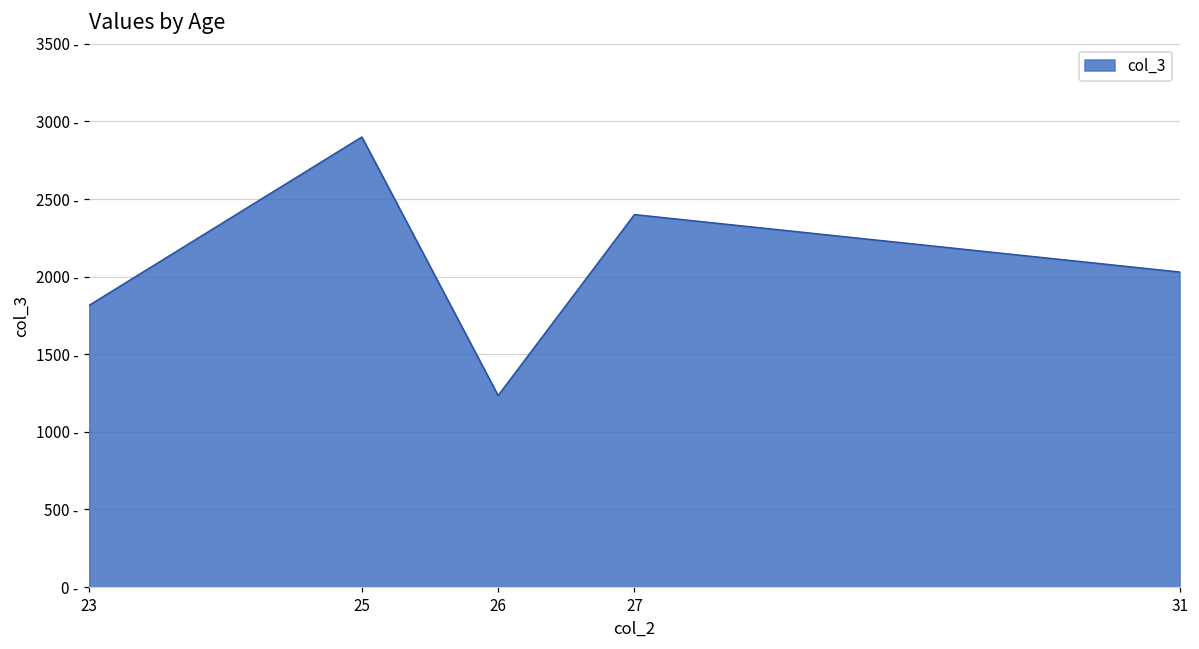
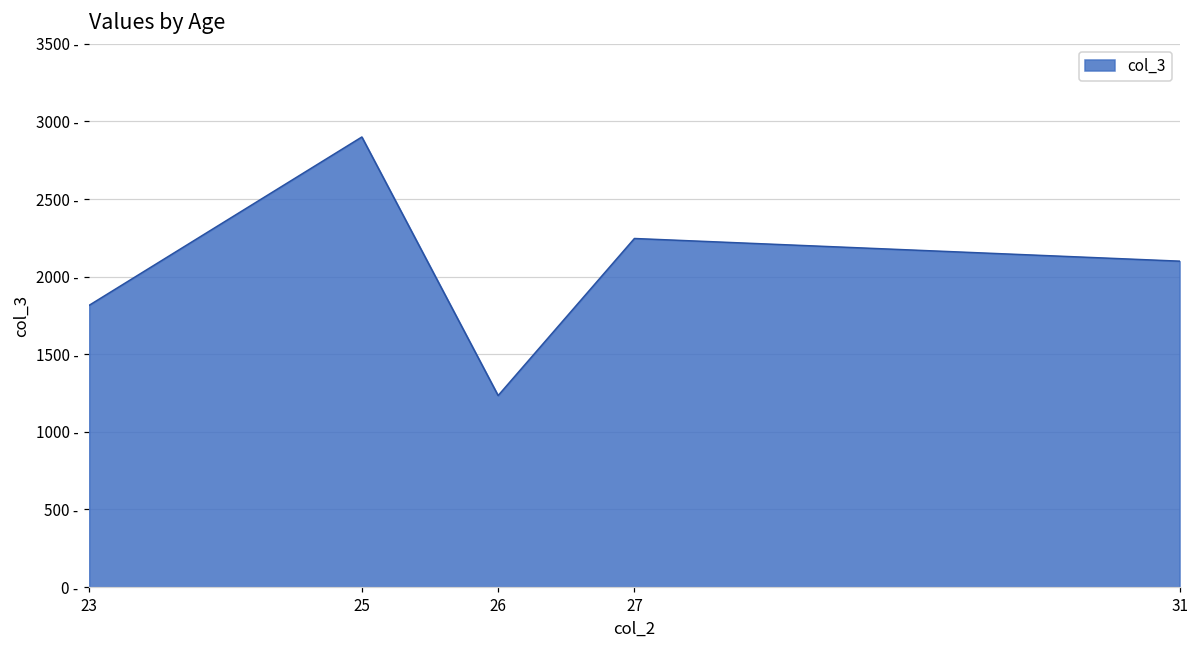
27: 2400 - -> 2250 -
31: 2030 - -> 2100 -
